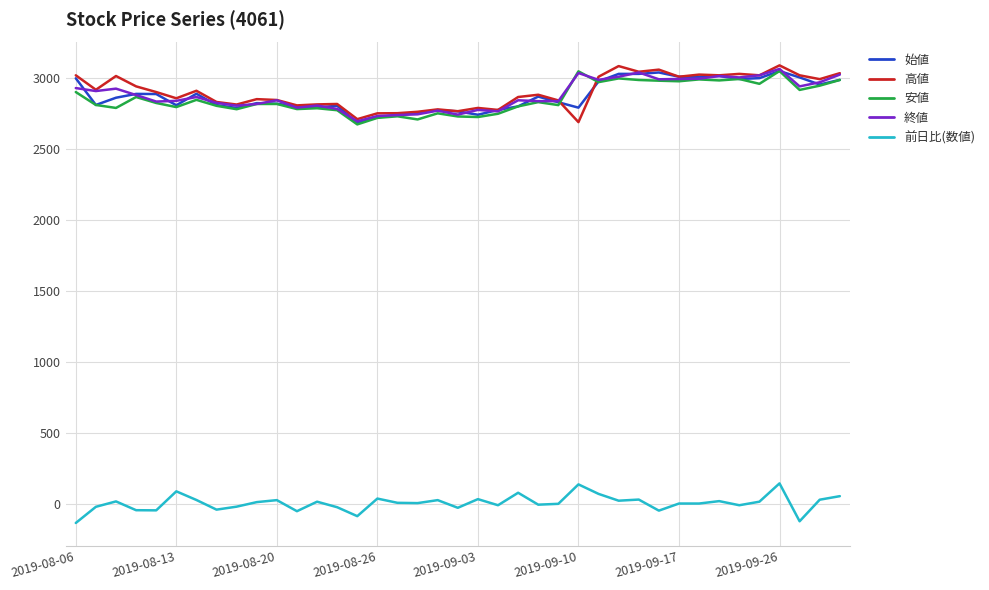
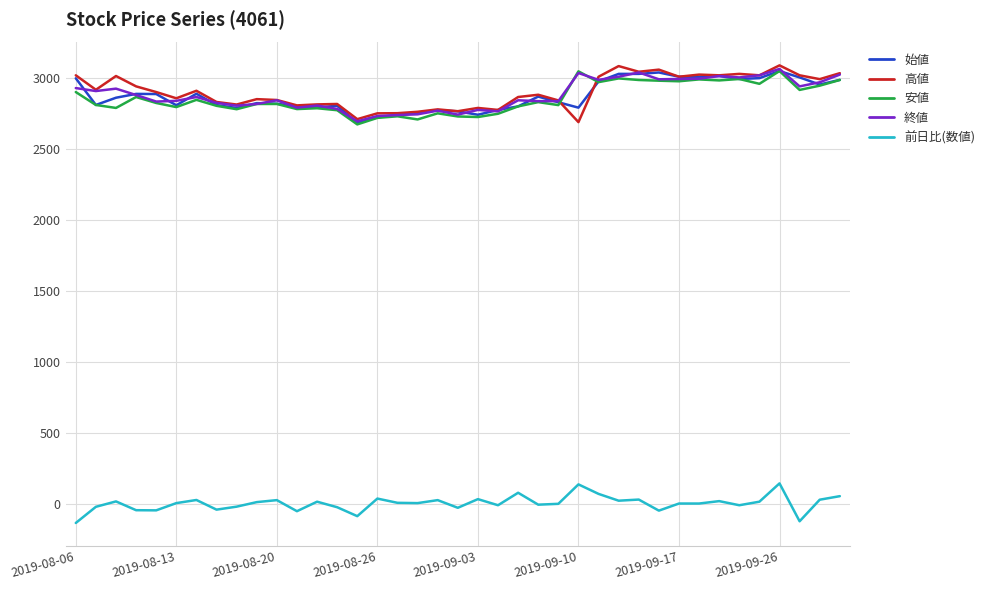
前日比(数値), 2019-08-13: 90 -> 10
